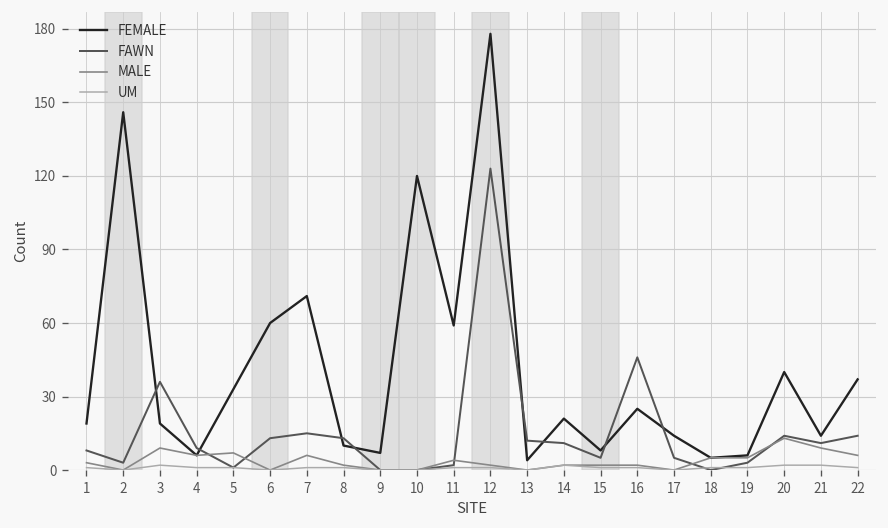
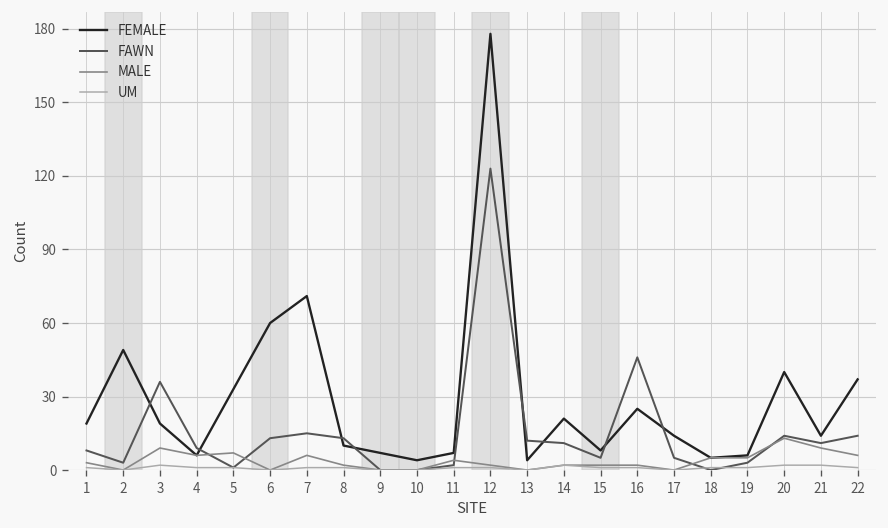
FEMALE, 2: 146 -> 49
FEMALE, 10: 120 -> 4
FEMALE, 11: 59 -> 7
